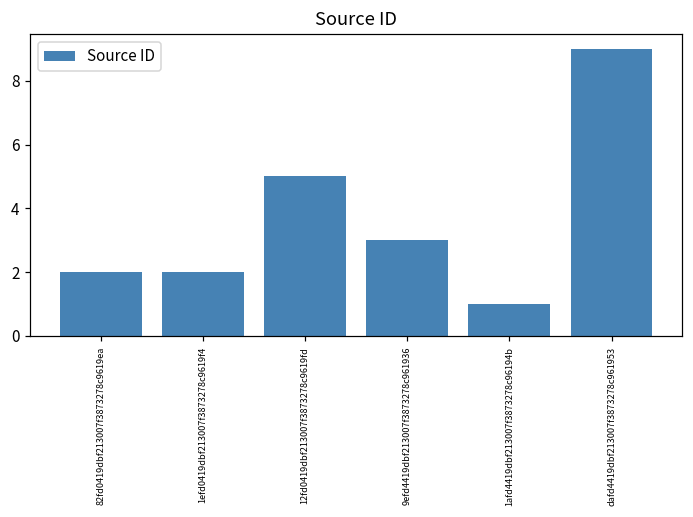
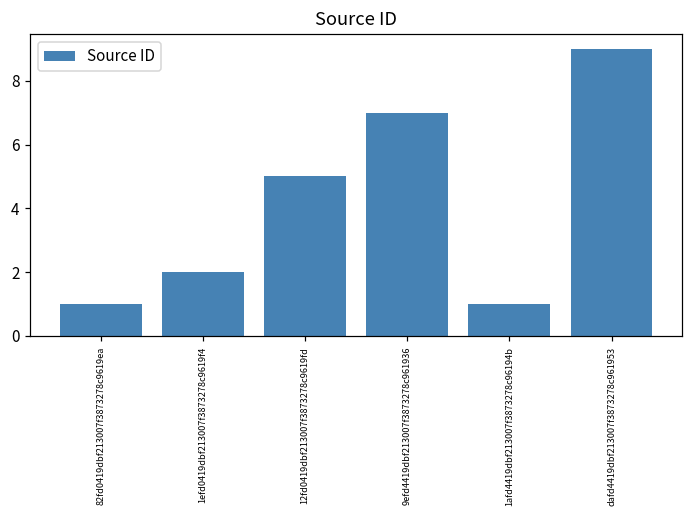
82fd0419dbf213007f3873278c9619ea: 2 -> 1
9efd4419dbf213007f3873278c961936: 3 -> 7
